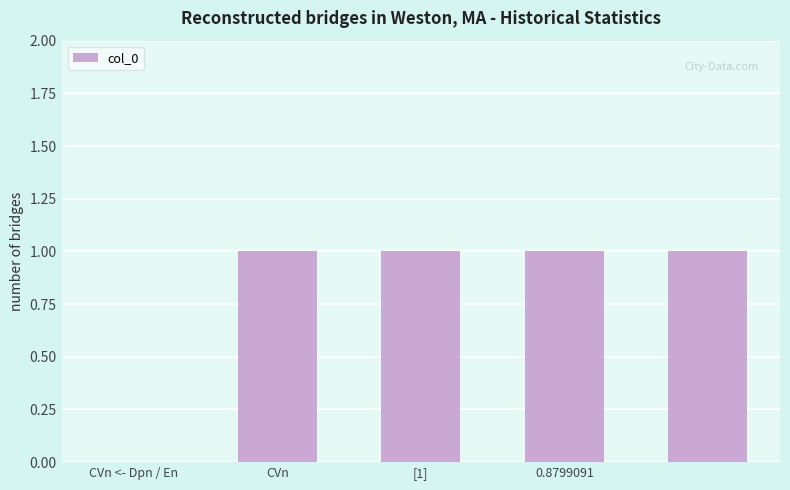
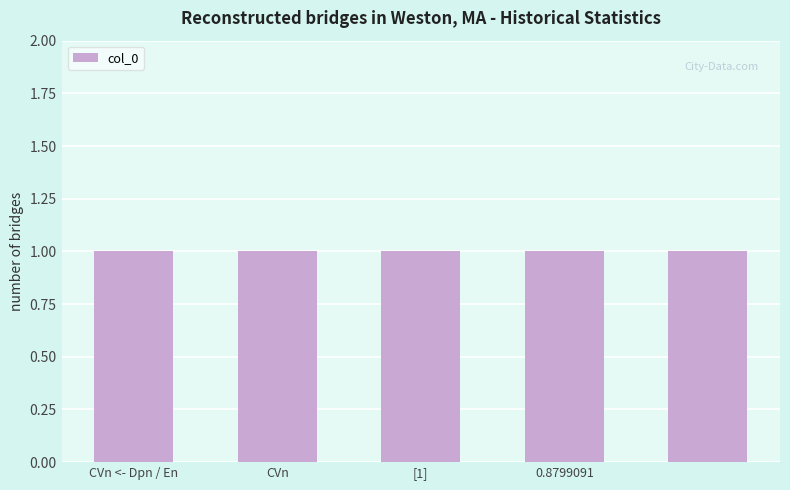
CVn <- Dpn / En: 0 -> 1
